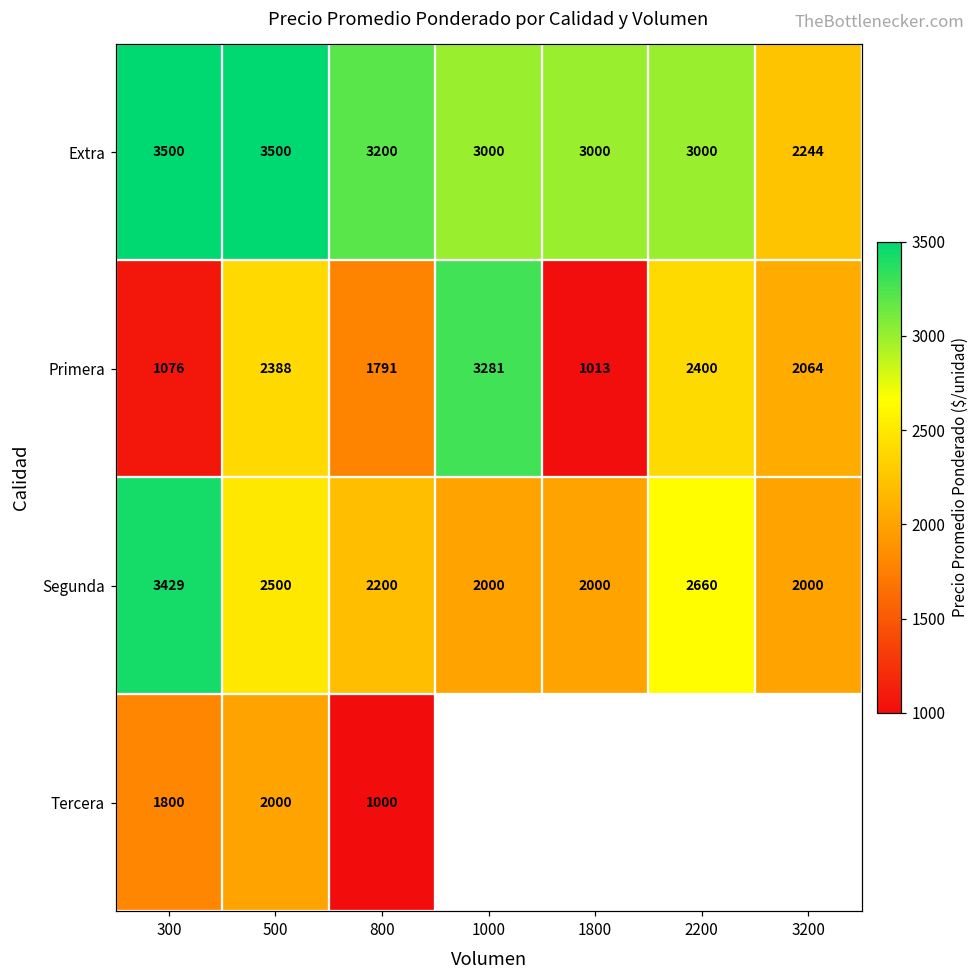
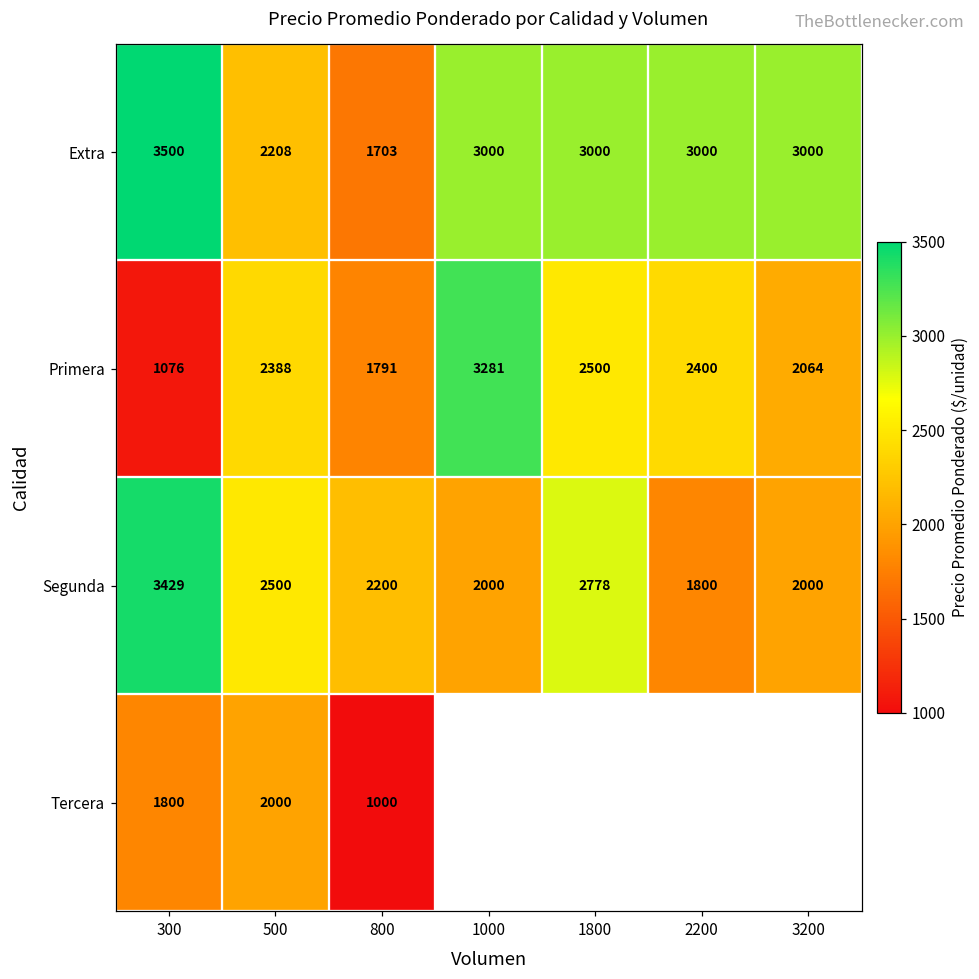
Extra, 500: 3500 -> 2208
Extra, 800: 3200 -> 1703
Extra, 3200: 2244 -> 3000
Primera, 1800: 1013 -> 2500
Segunda, 1800: 2000 -> 2778
Segunda, 2200: 2660 -> 1800
